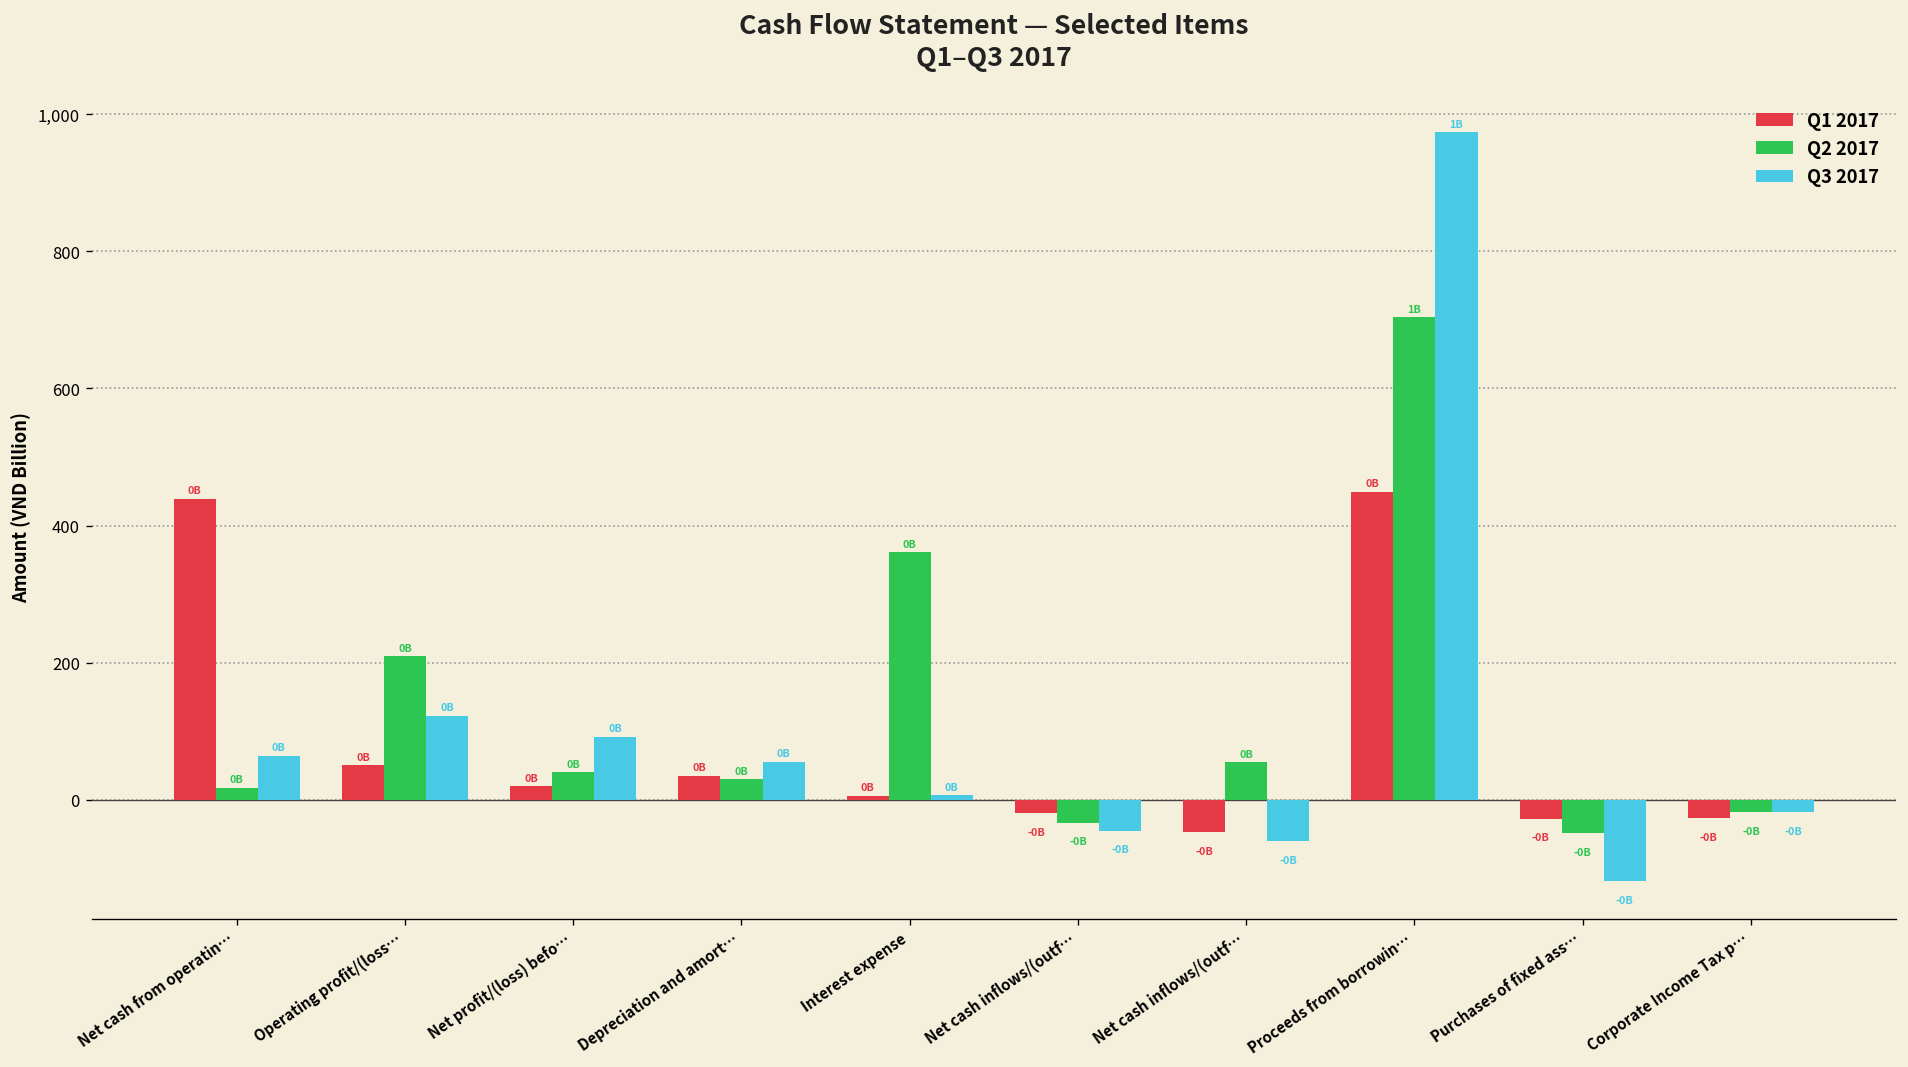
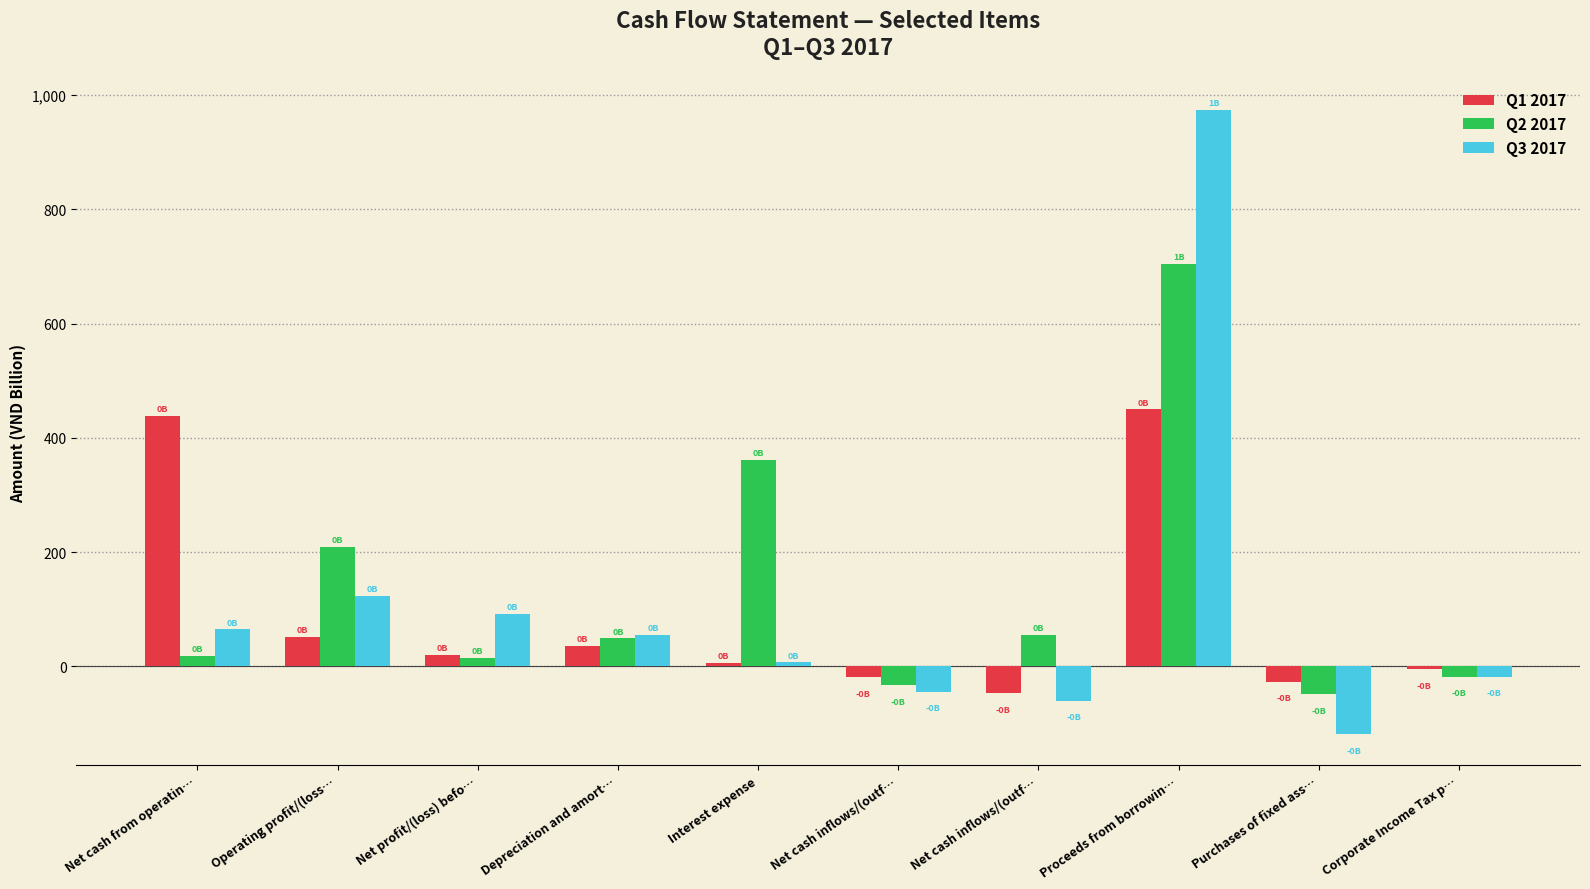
Q2 2017, Net profit/(loss) befo…: 40 -> 10
Q2 2017, Depreciation and amort…: 30 -> 50
Q1 2017, Corporate Income Tax p…: -30 -> -10
